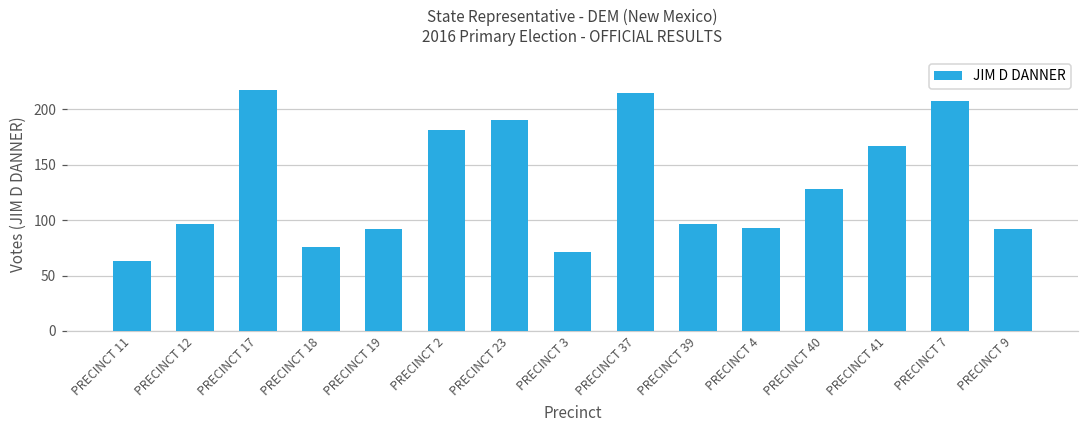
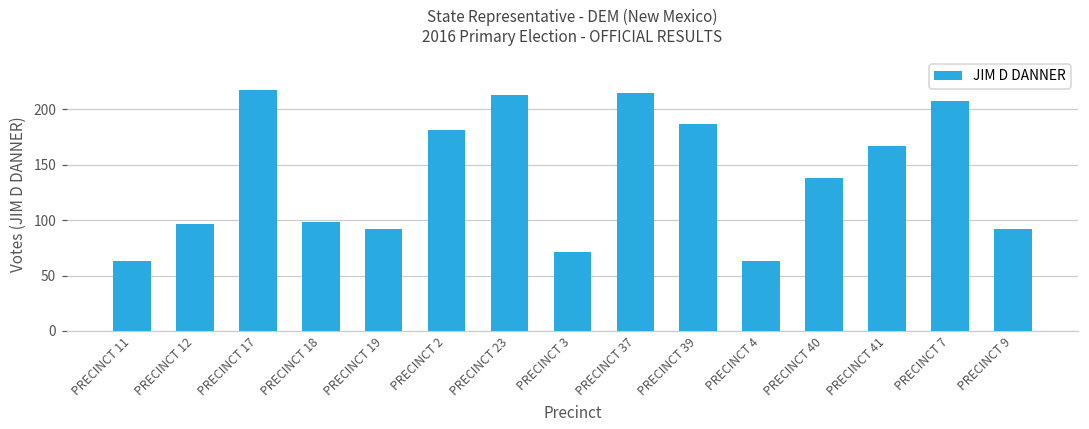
PRECINCT 18: 76 -> 98
PRECINCT 23: 190 -> 213
PRECINCT 39: 96 -> 187
PRECINCT 4: 93 -> 63
PRECINCT 40: 128 -> 138
